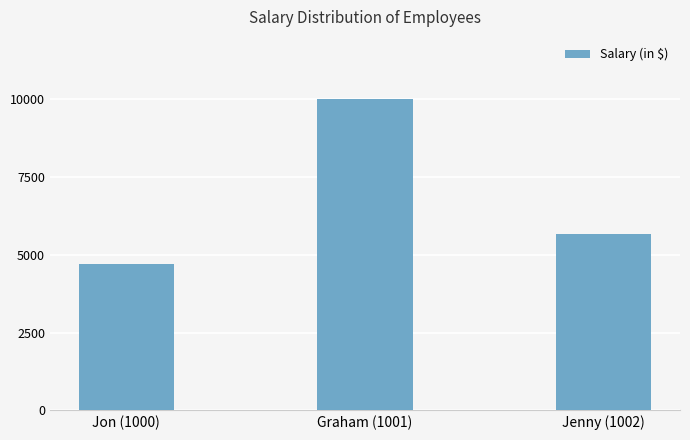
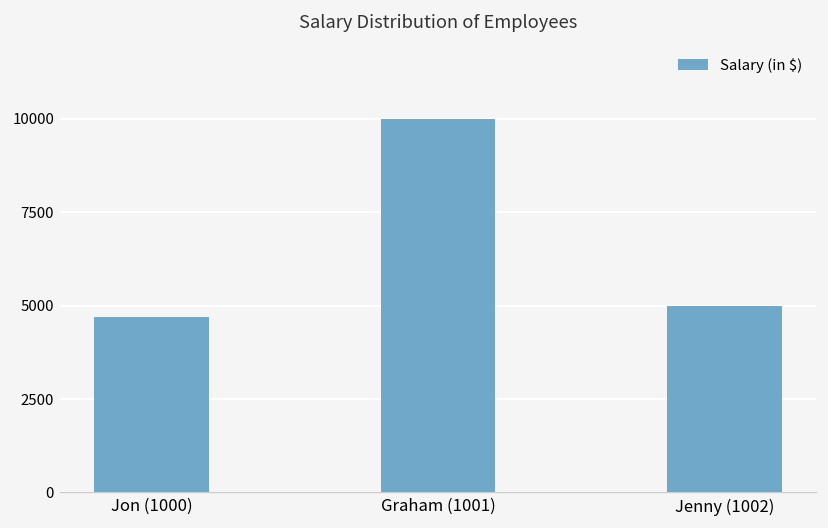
Jenny (1002): 5700 -> 5000
